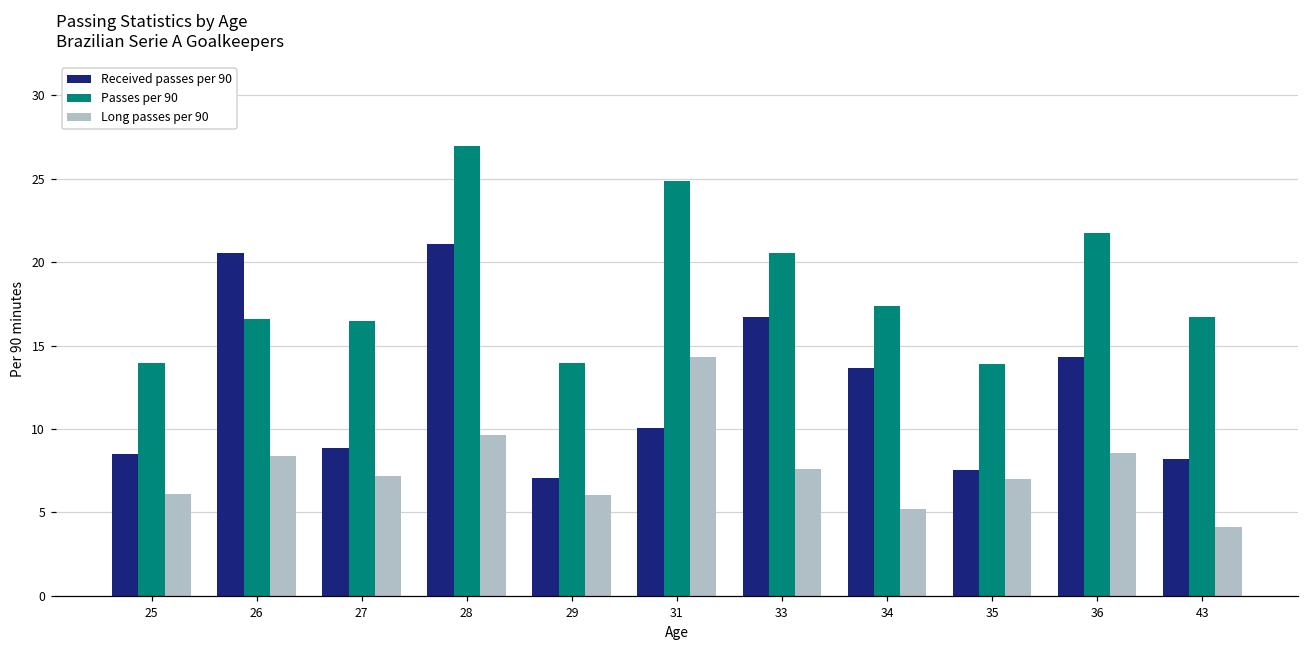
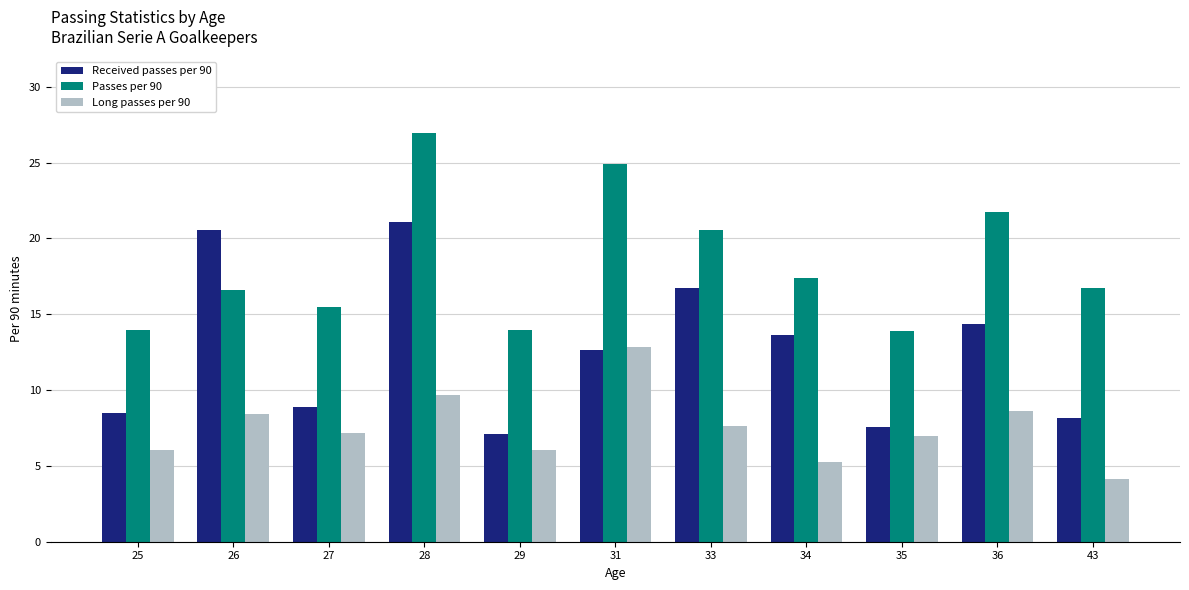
Passes per 90, 27: 16.5 -> 15.5
Received passes per 90, 31: 10.1 -> 12.6
Long passes per 90, 31: 14.3 -> 12.9
